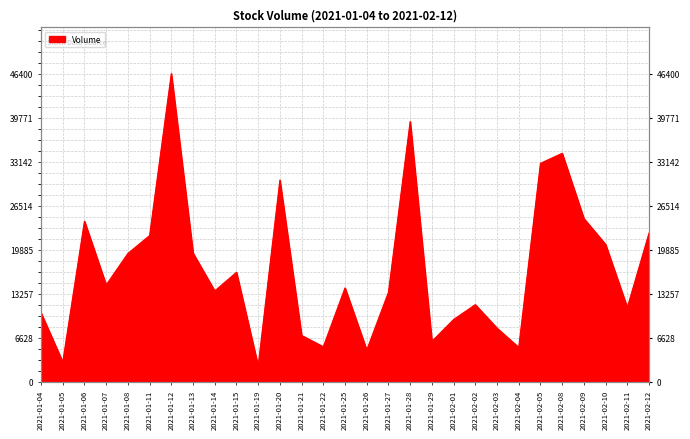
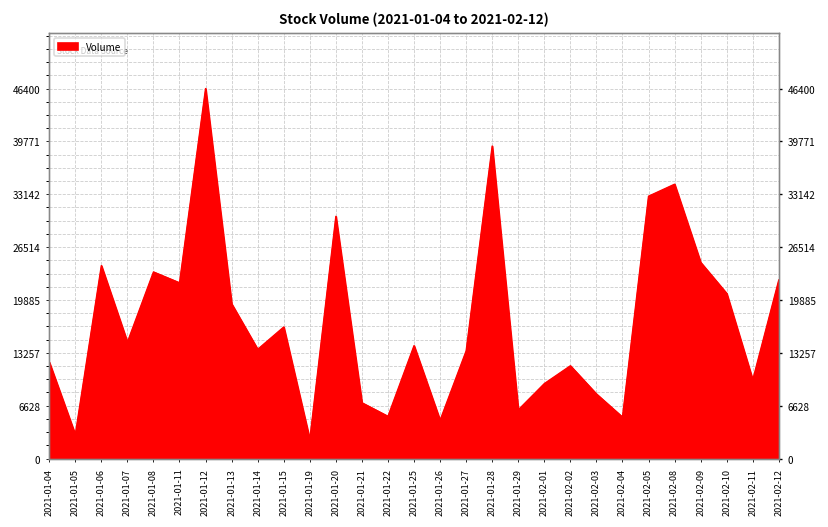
2021-01-04: 10000 -> 12000
2021-01-08: 19000 -> 23000
2021-02-11: 11000 -> 10000
